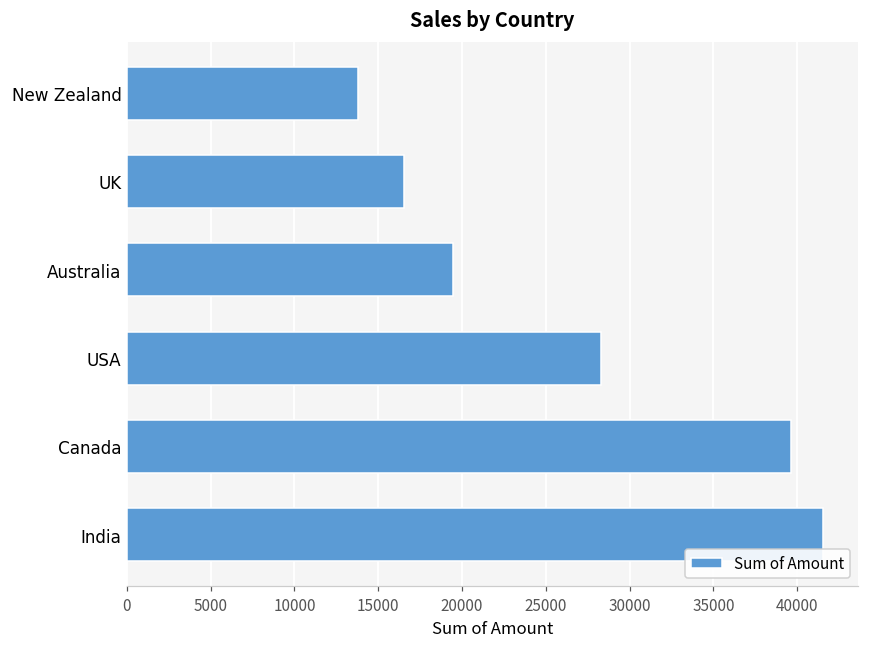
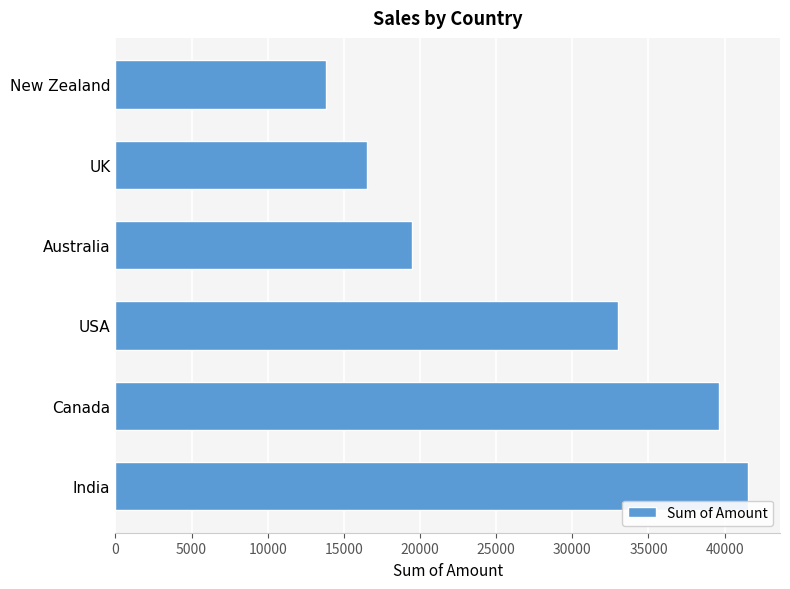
USA: 28300 -> 33000
